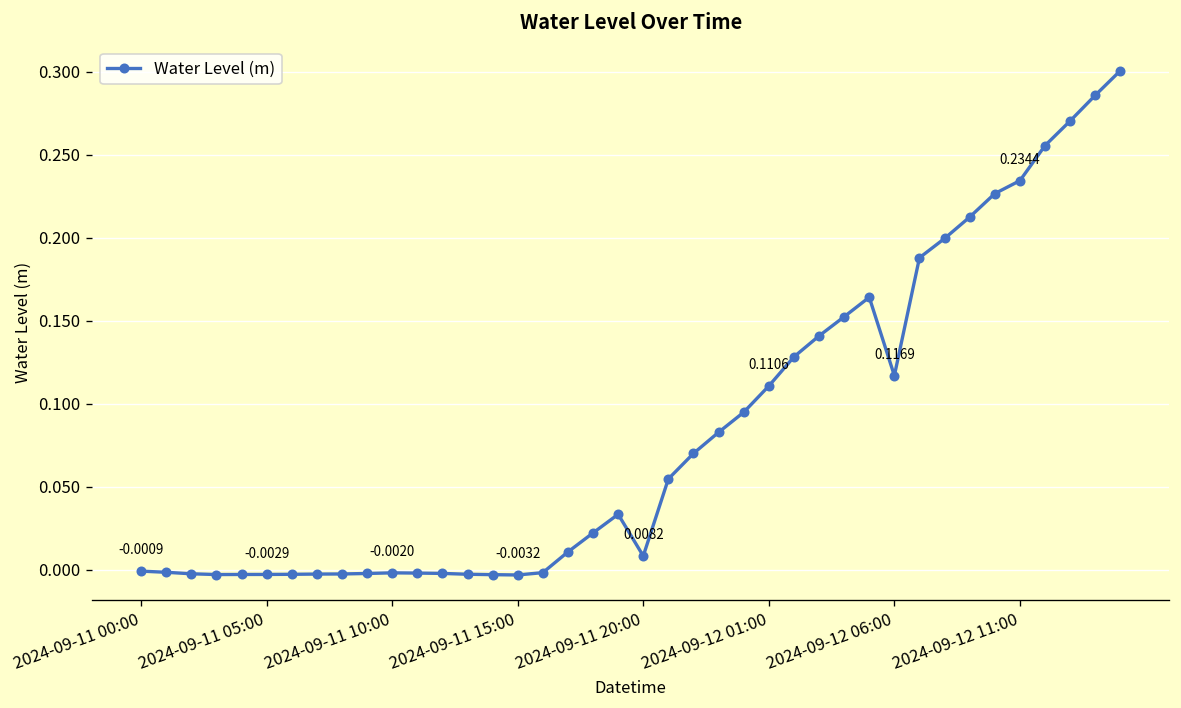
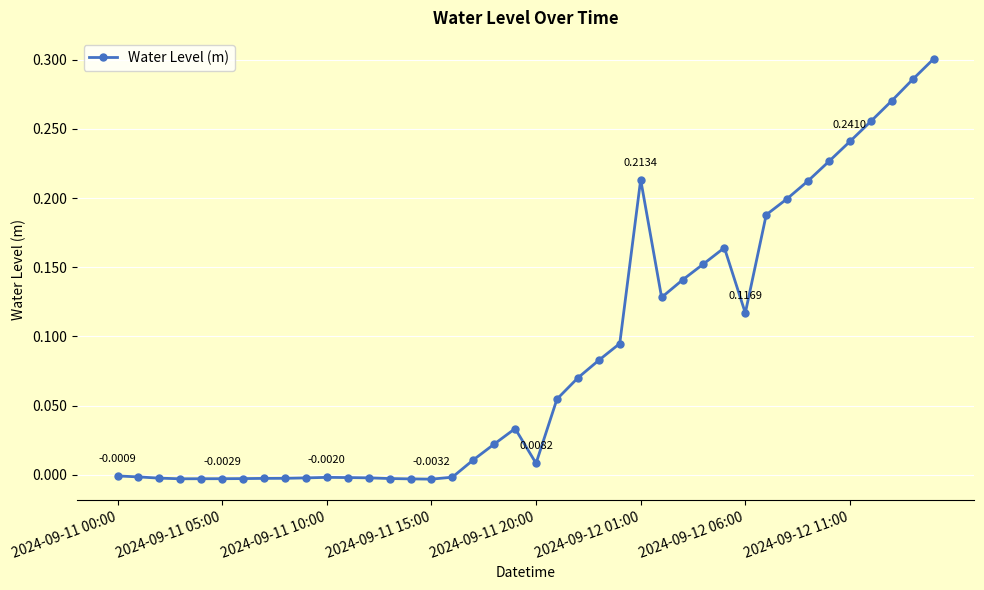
2024-09-12 01:00: 0.1106 -> 0.2134
2024-09-12 11:00: 0.2344 -> 0.2410
